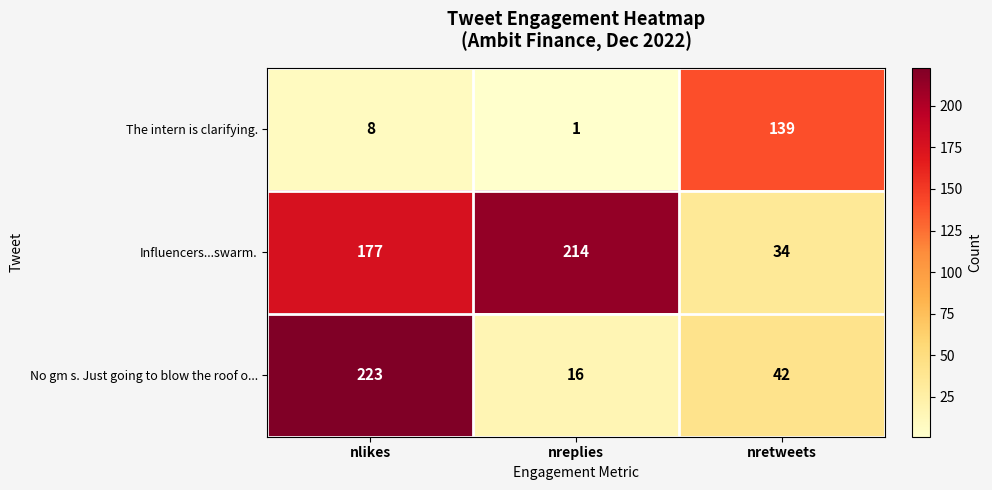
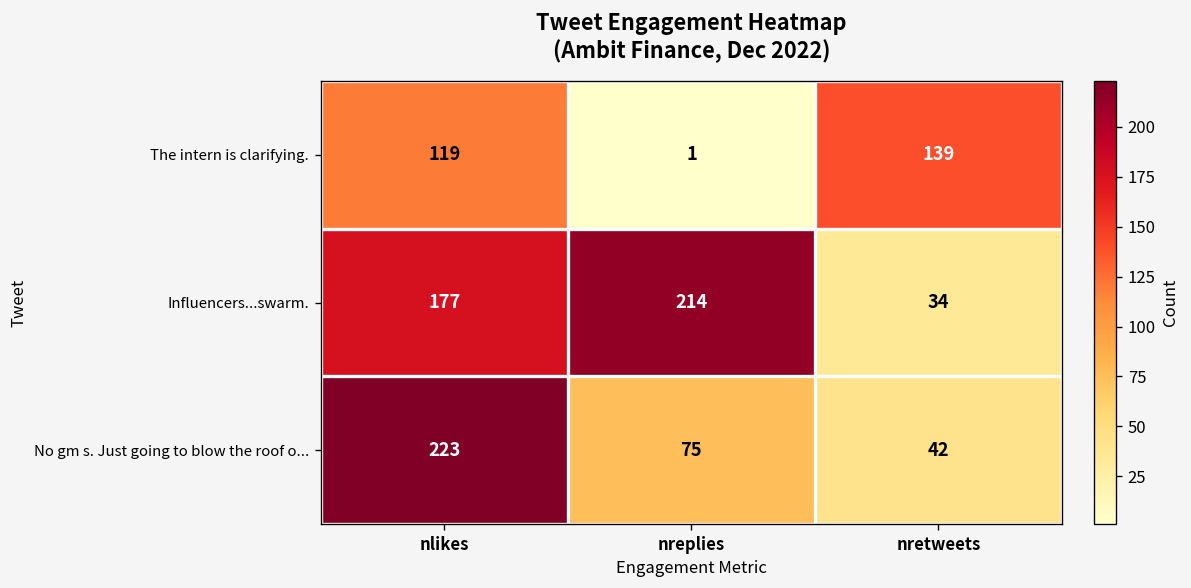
The intern is clarifying., nlikes: 8 -> 119
No gm s. Just going to blow the roof o..., nreplies: 16 -> 75
